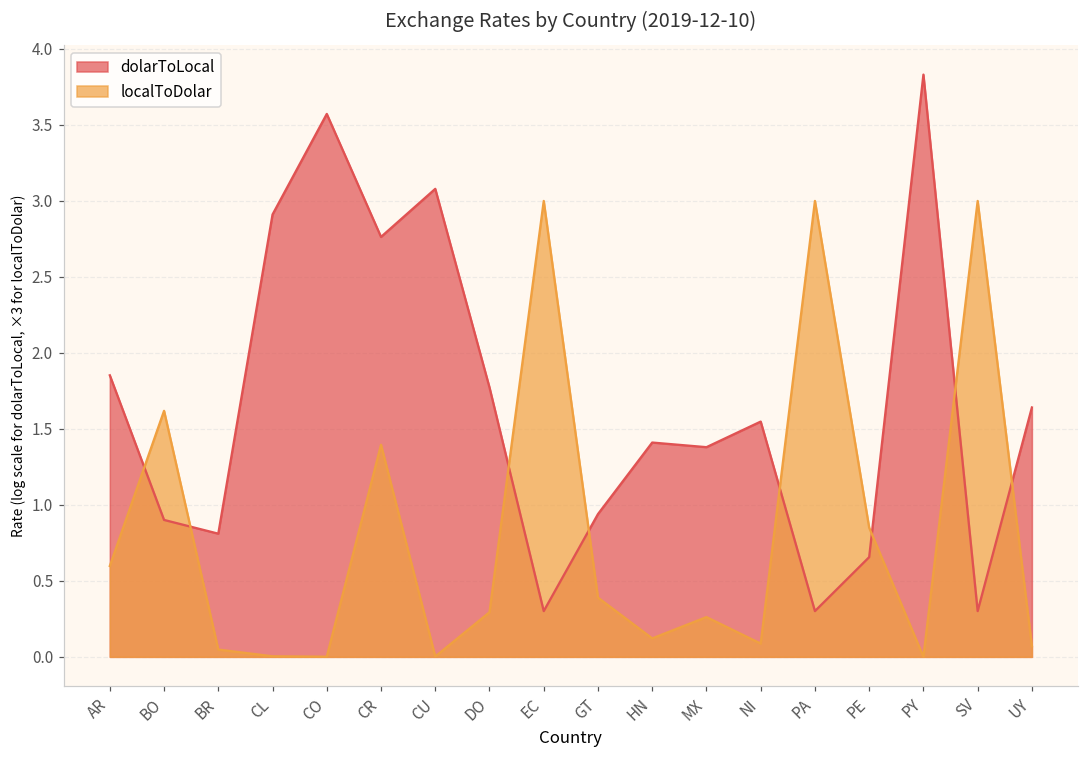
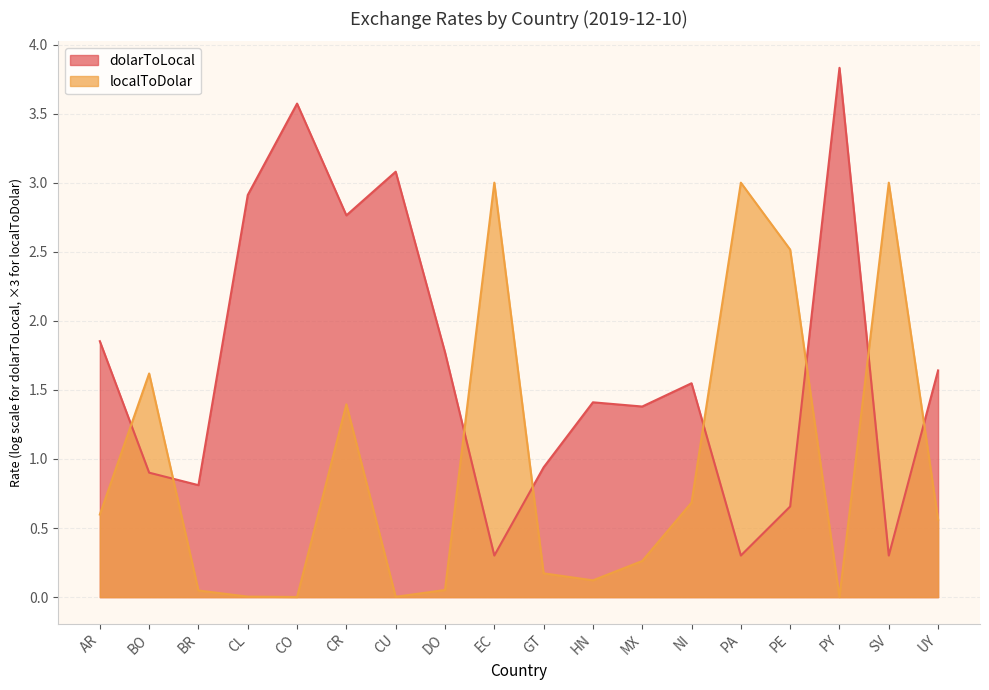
localToDolar, DO: 0.29 -> 0.05
localToDolar, GT: 0.39 -> 0.17
localToDolar, NI: 0.09 -> 0.68
localToDolar, PE: 0.85 -> 2.52
localToDolar, UY: 0.07 -> 0.56
